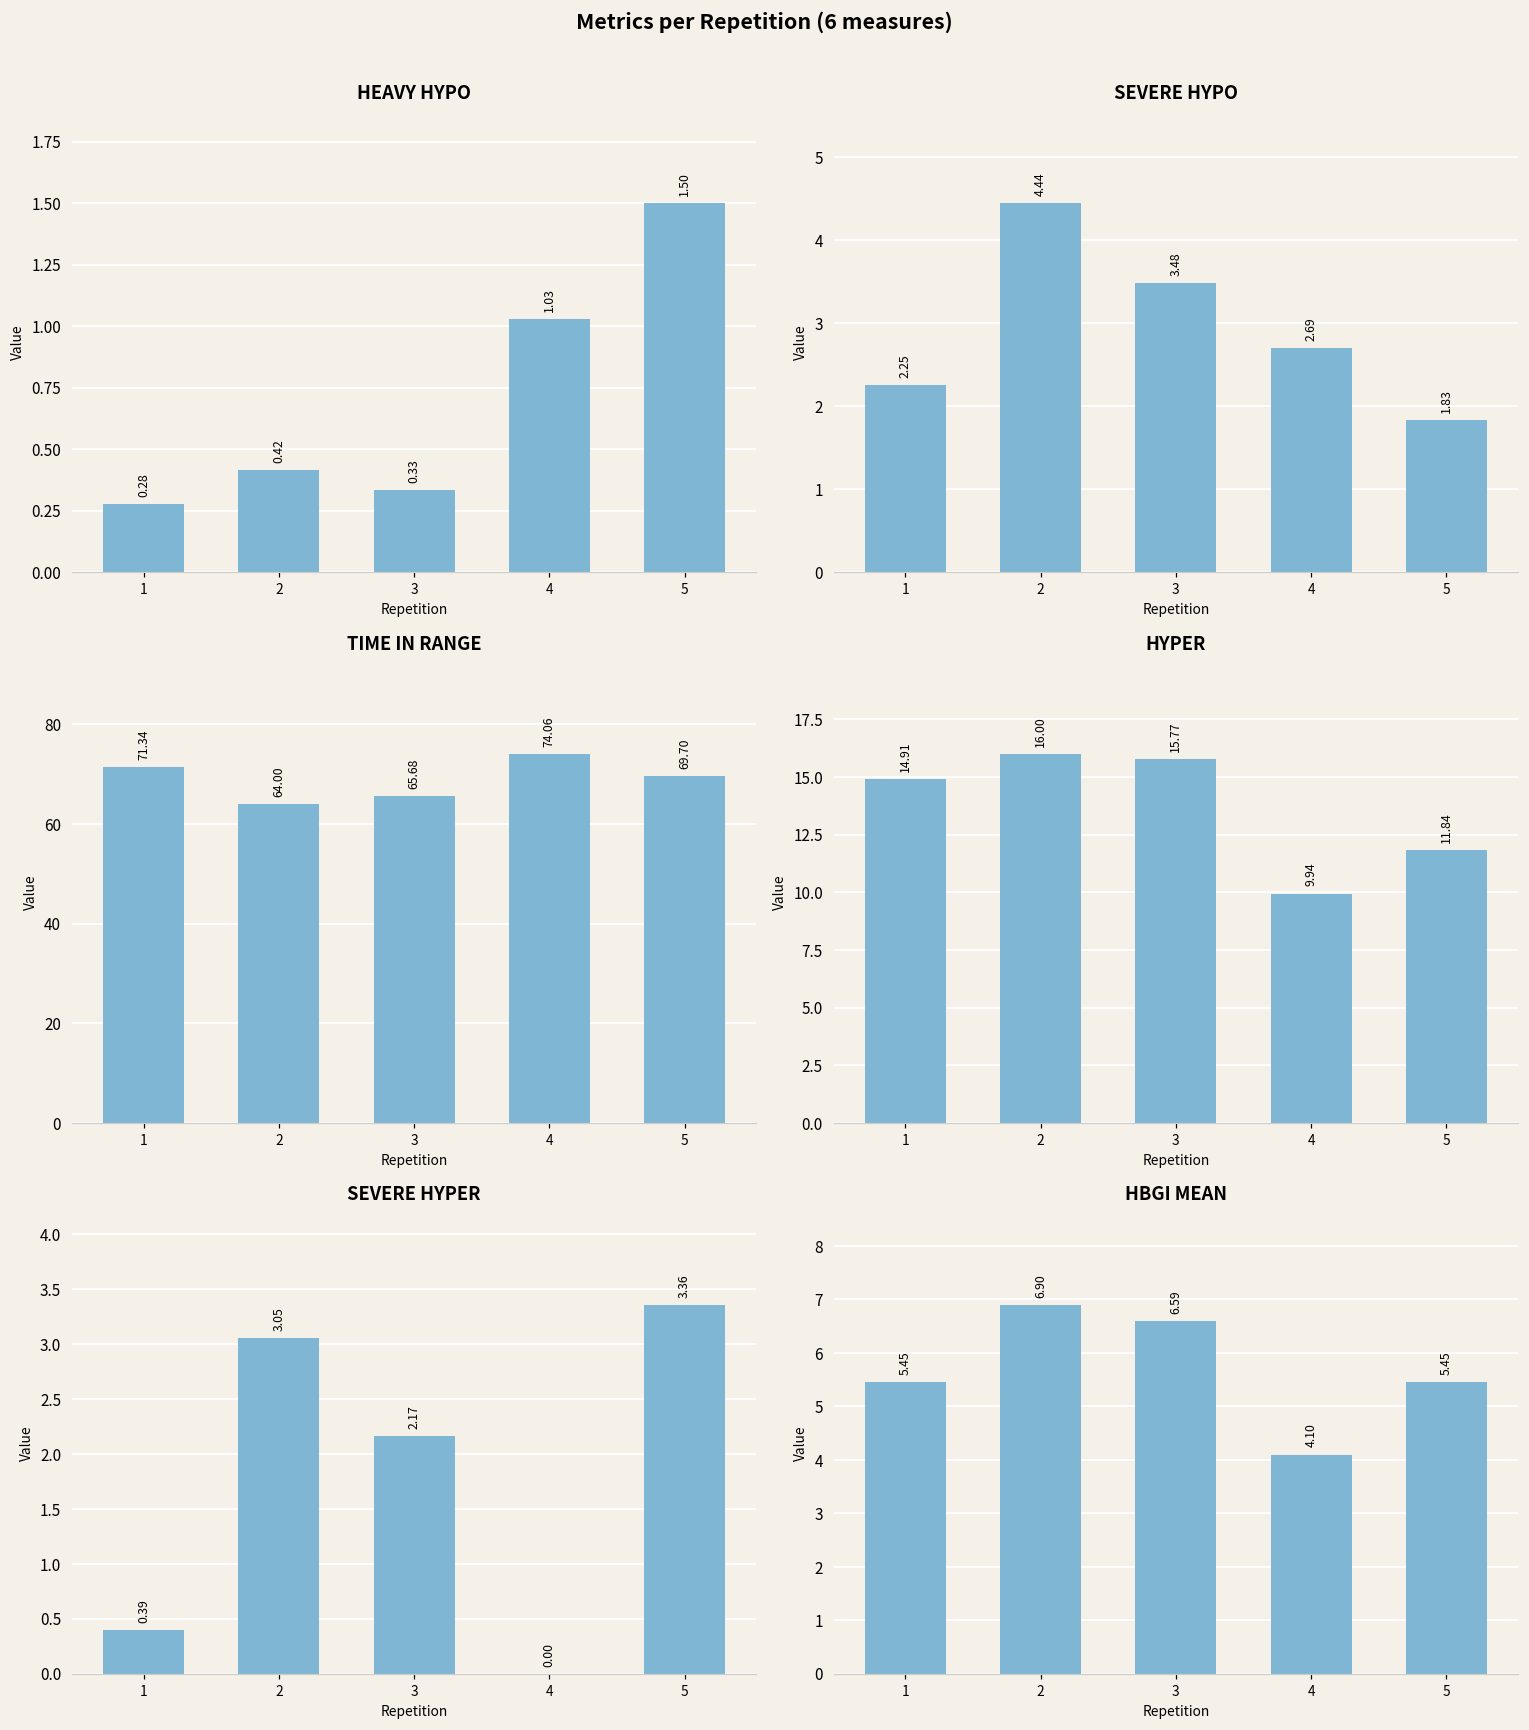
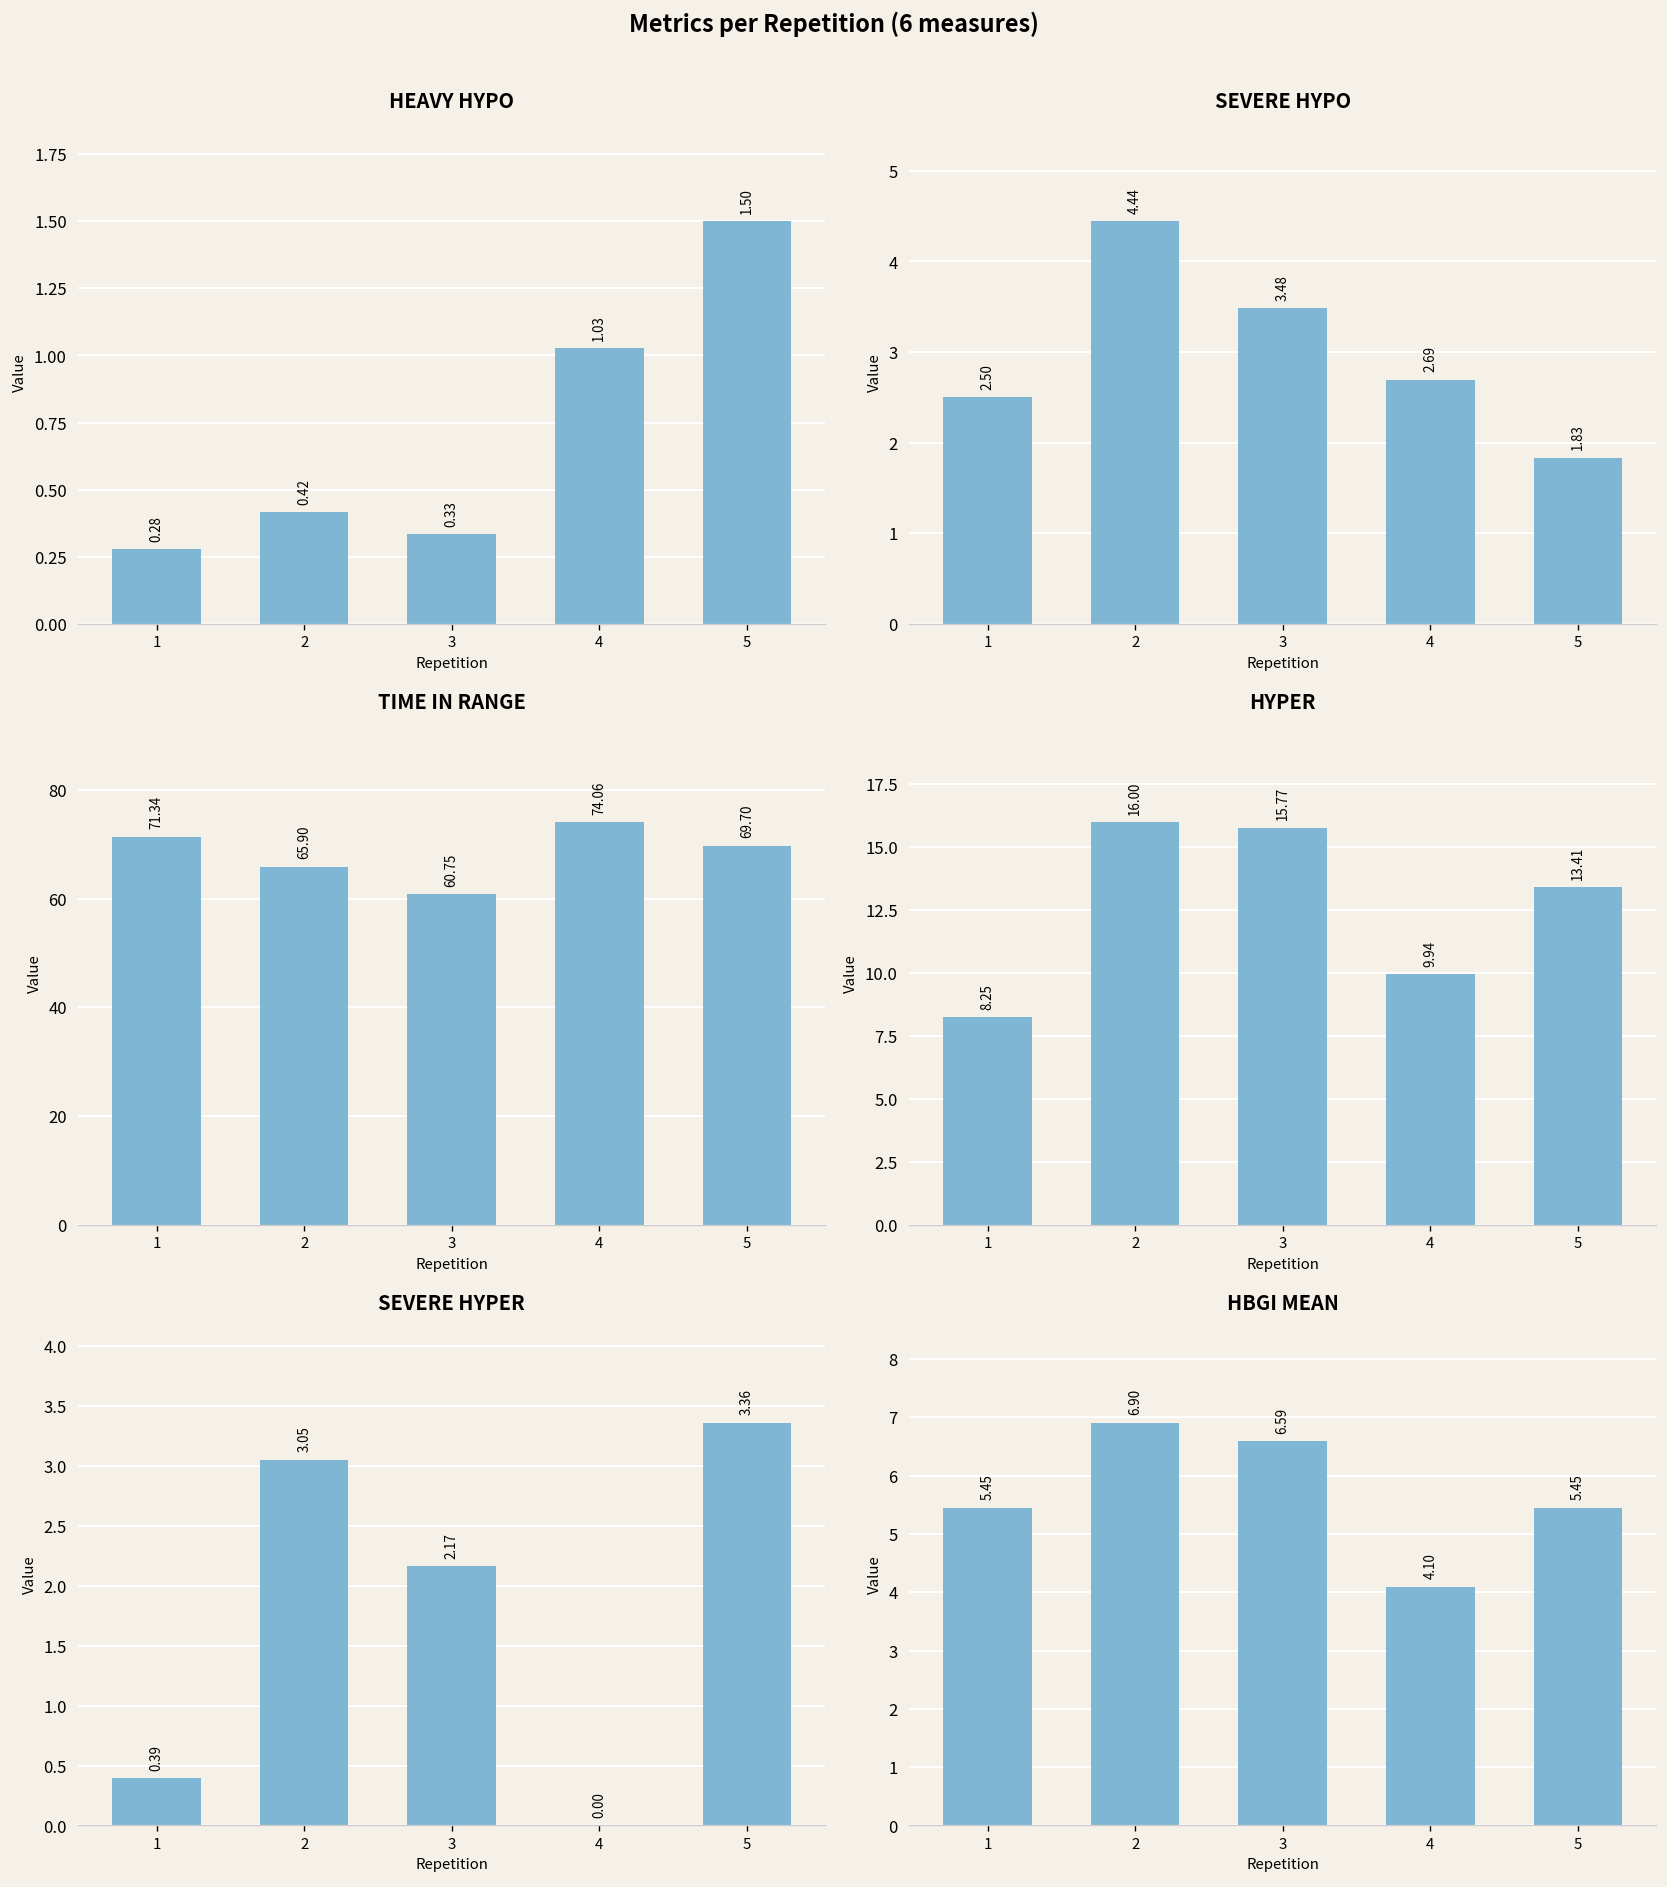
SEVERE HYPO, 1: 2.25 -> 2.50
TIME IN RANGE, 2: 64.00 -> 65.90
TIME IN RANGE, 3: 65.68 -> 60.75
HYPER, 1: 14.91 -> 8.25
HYPER, 5: 11.84 -> 13.41
